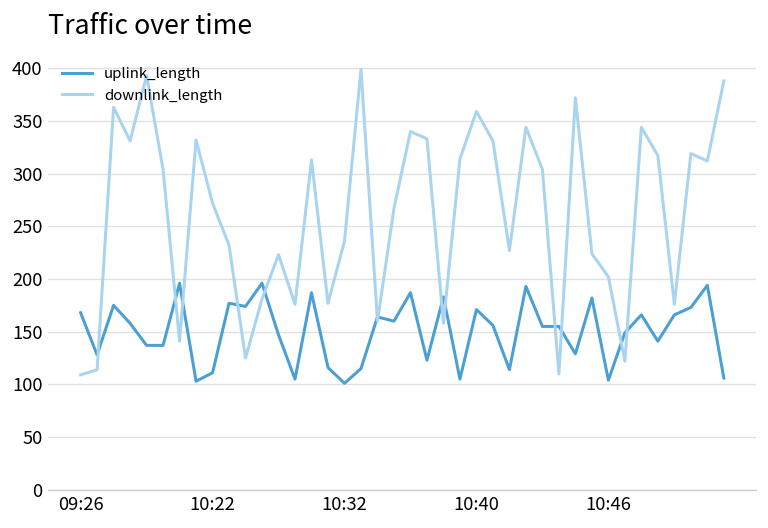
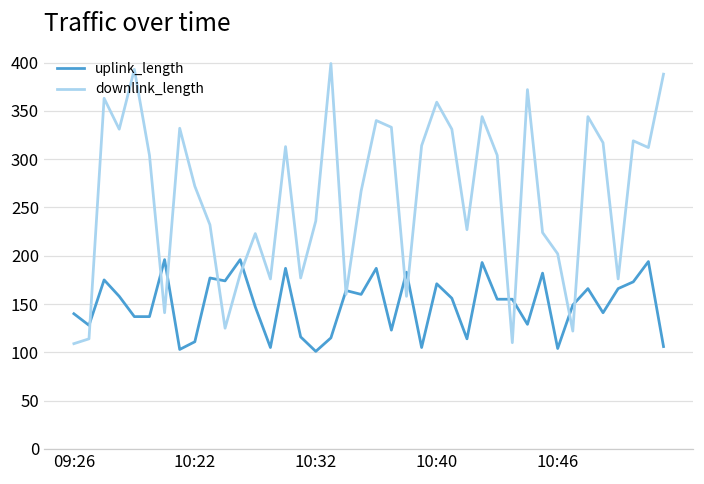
uplink_length, 09:26: 170 -> 140
